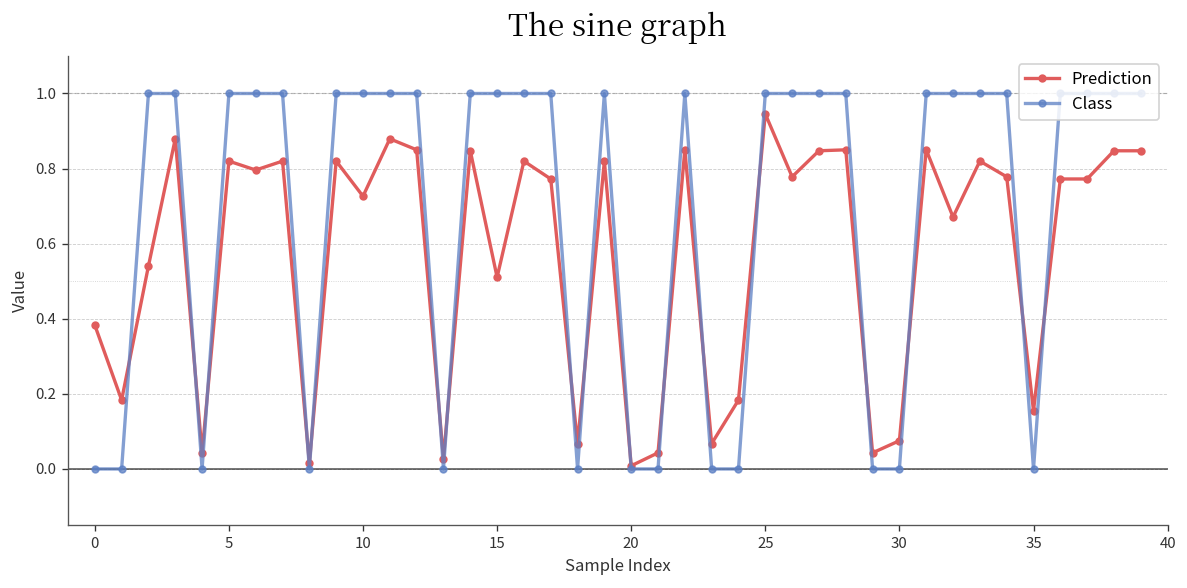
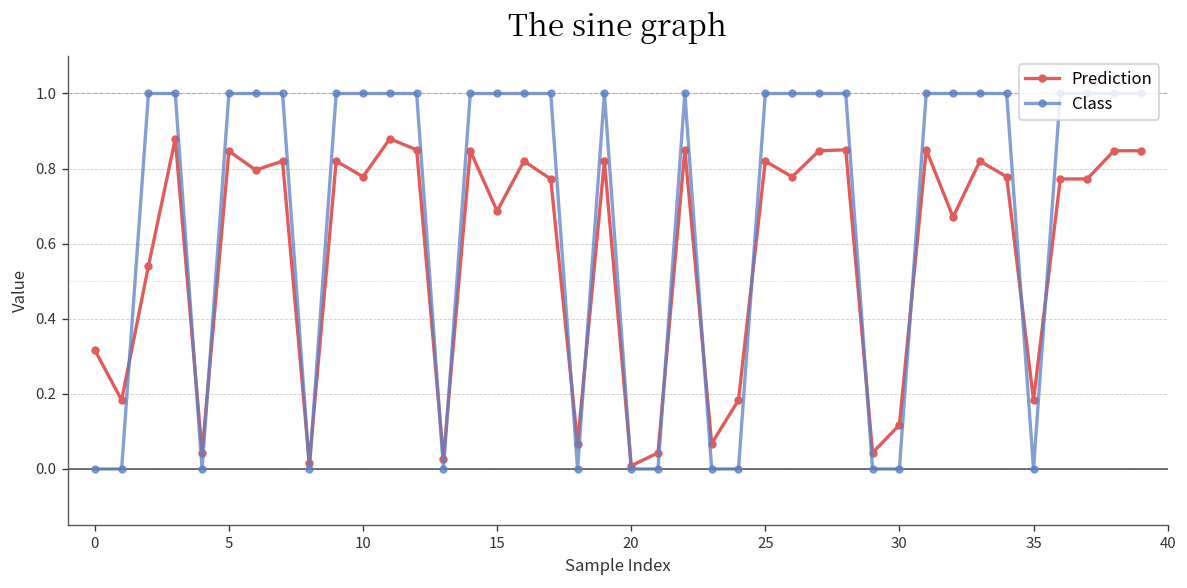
Prediction, 0: 0.38 -> 0.32
Prediction, 5: 0.82 -> 0.85
Prediction, 10: 0.73 -> 0.78
Prediction, 15: 0.51 -> 0.69
Prediction, 25: 0.95 -> 0.82
Prediction, 30: 0.08 -> 0.12
Prediction, 35: 0.15 -> 0.18
